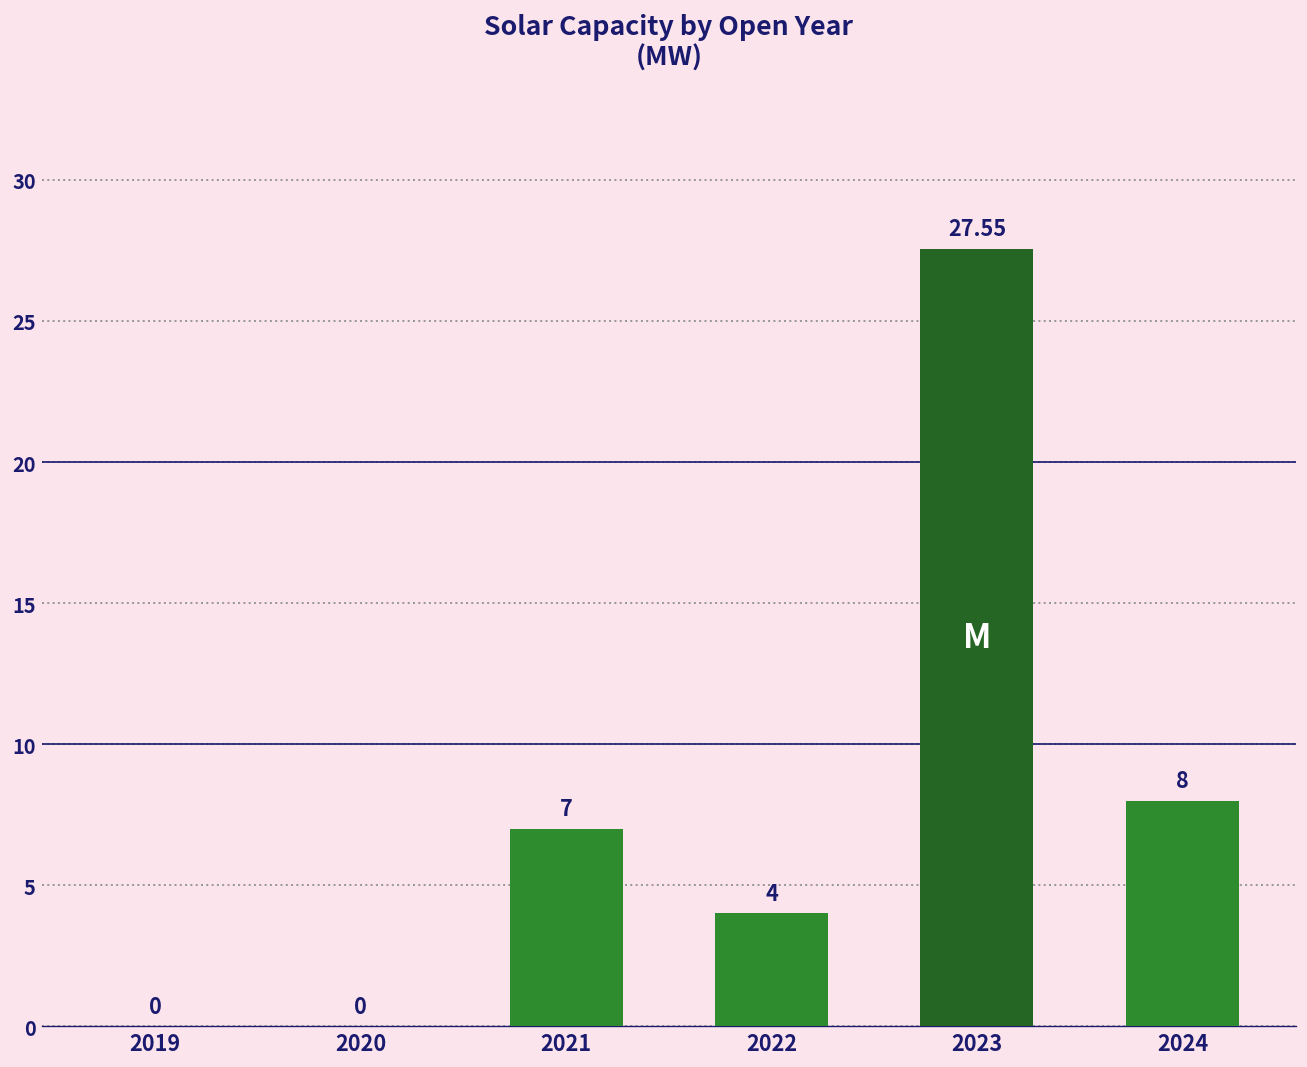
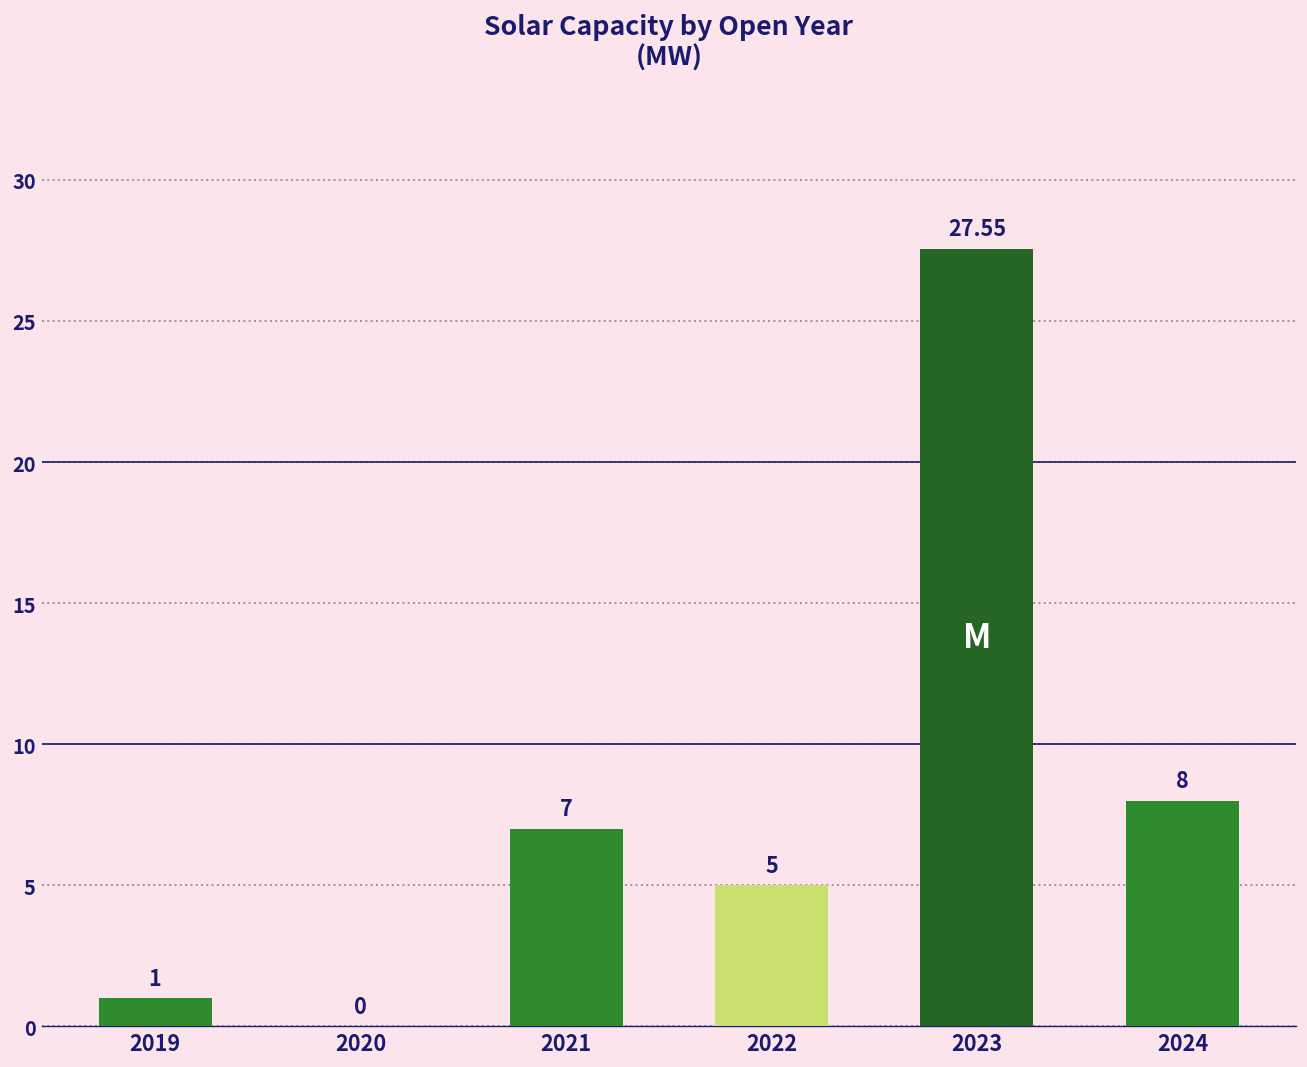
2019: 0 -> 1
2022: 4 -> 5
